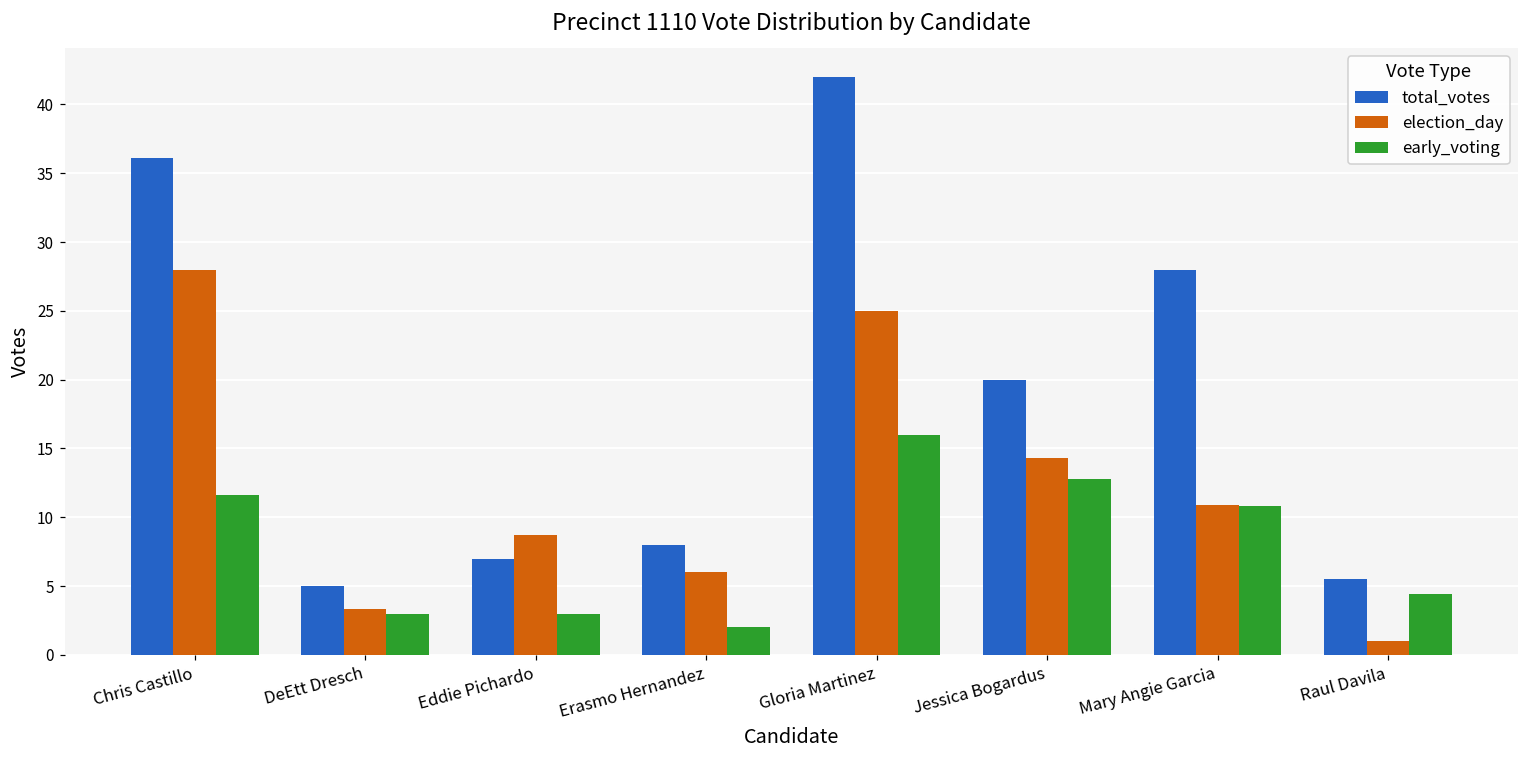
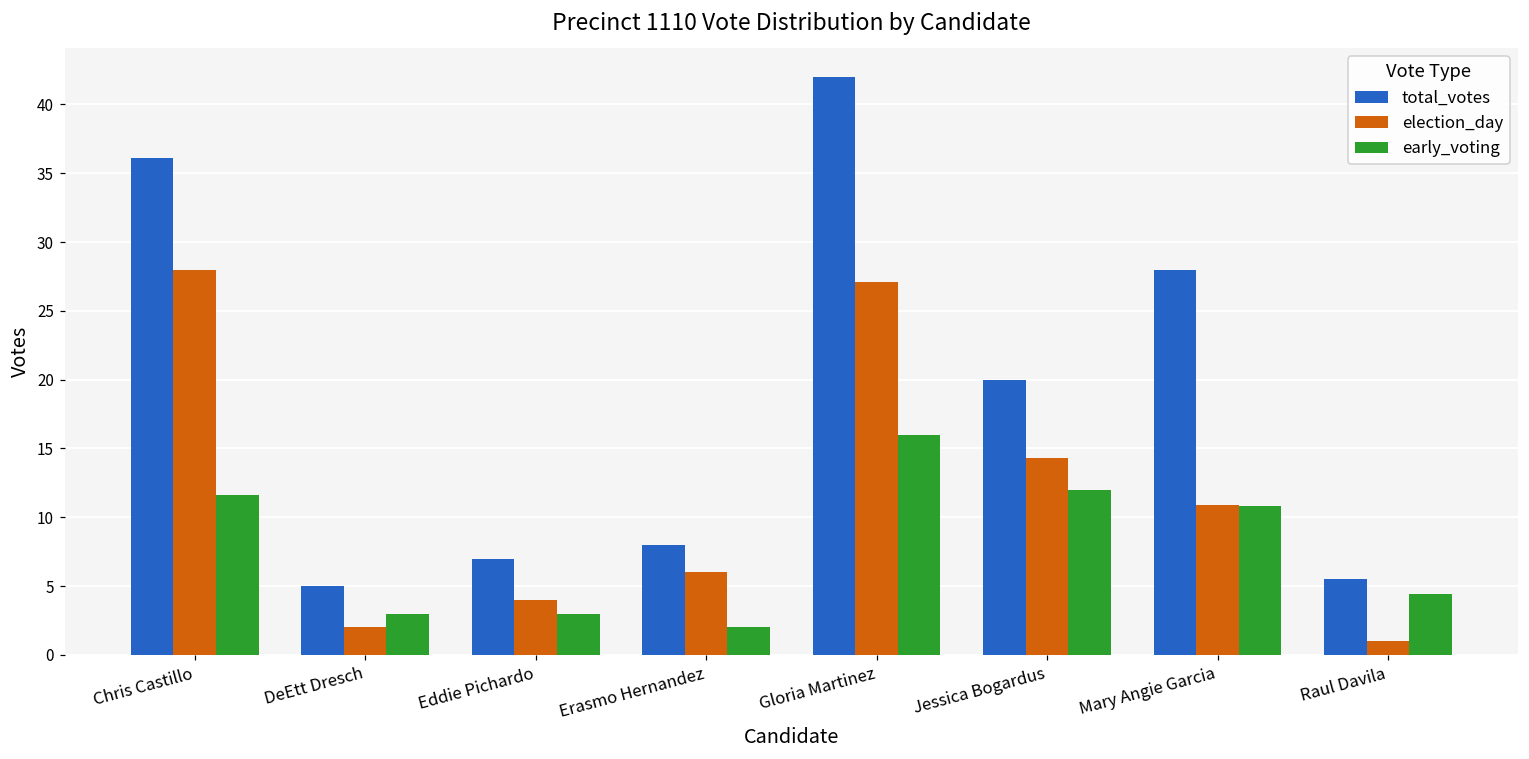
election_day, DeEtt Dresch: 3.3 -> 2.0
election_day, Eddie Pichardo: 8.7 -> 4.0
election_day, Gloria Martinez: 25.0 -> 27.1
early_voting, Jessica Bogardus: 12.8 -> 12.0
